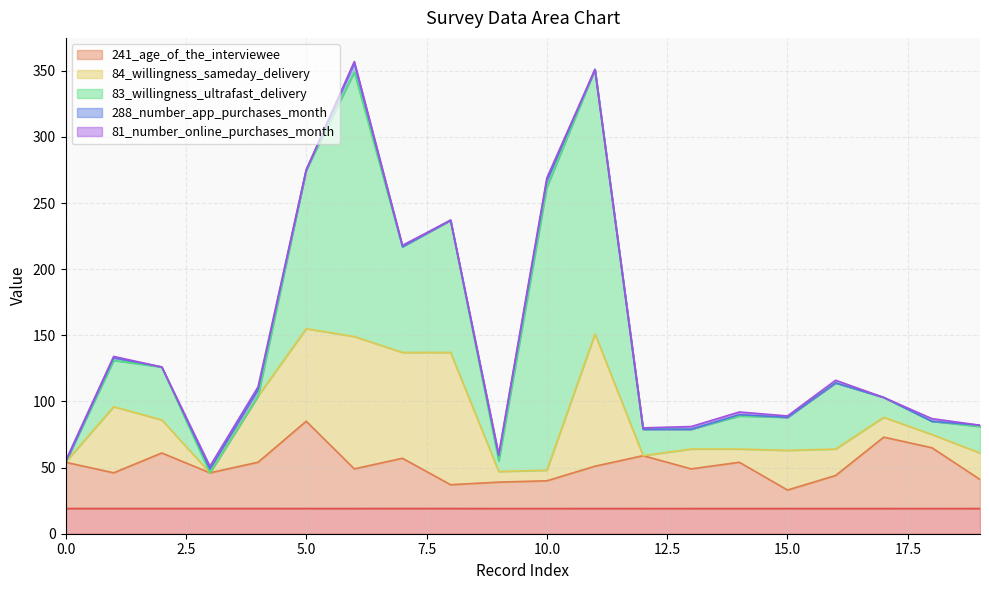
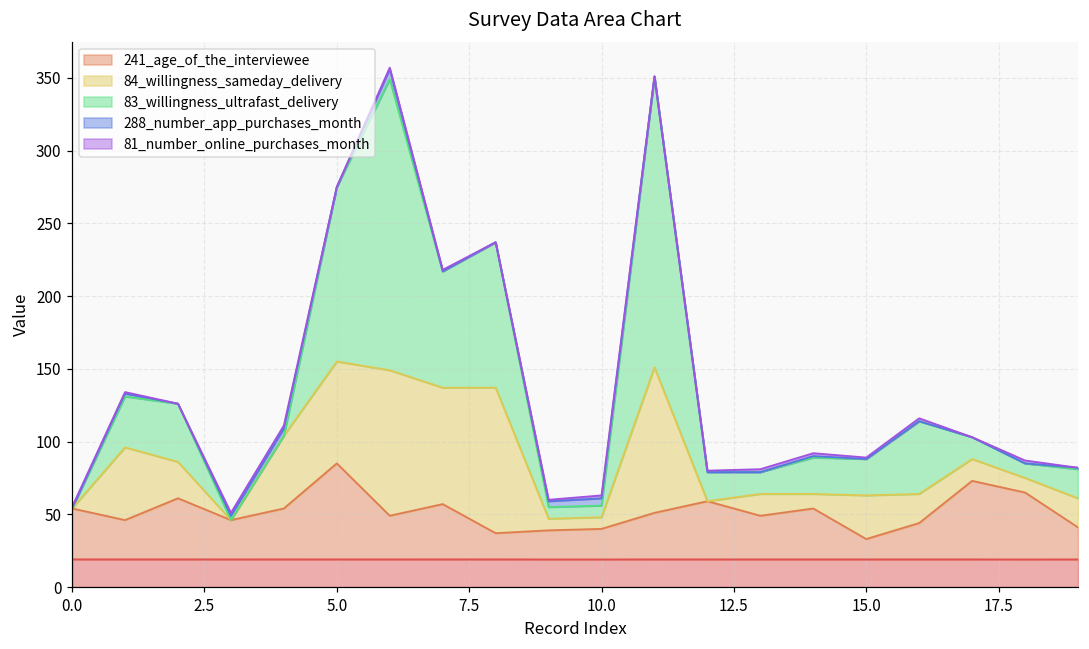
83_willingness_ultrafast_delivery, 10.0: 214 -> 8
